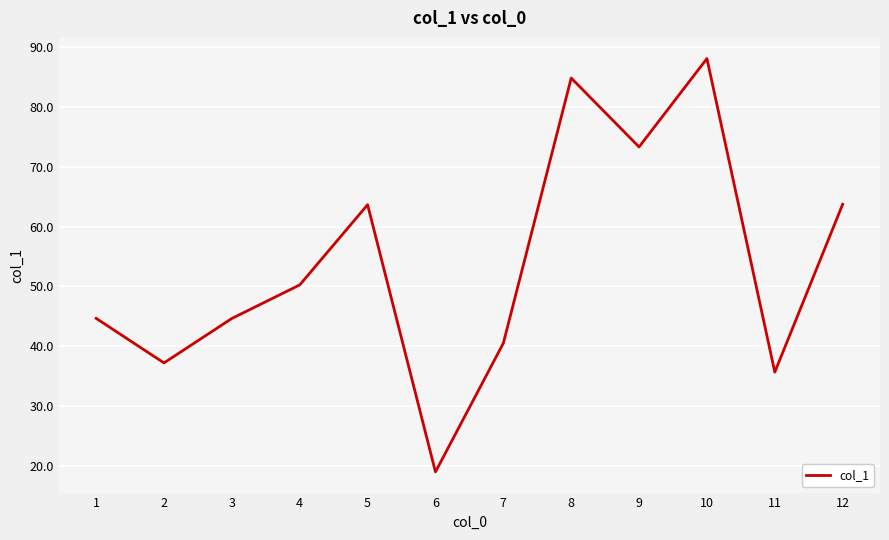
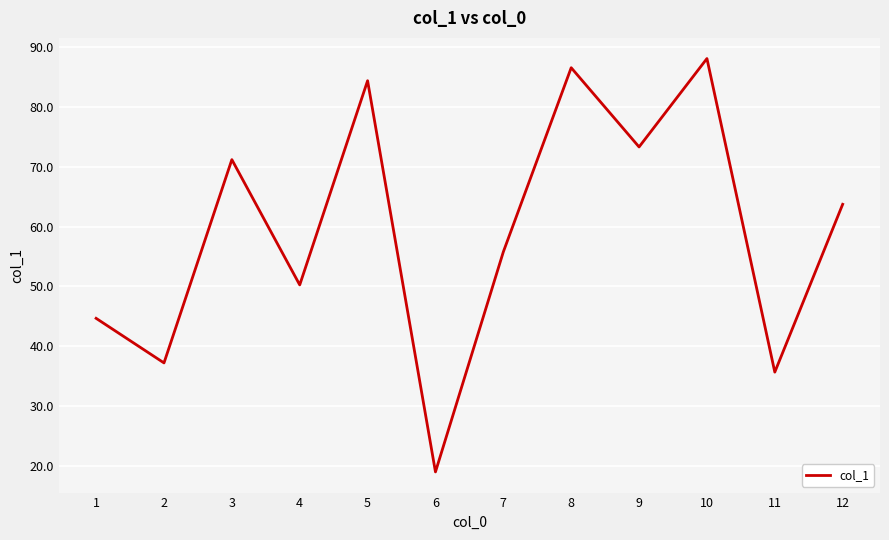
3: 45 -> 71
5: 64 -> 84
7: 40 -> 56
8: 85 -> 87
